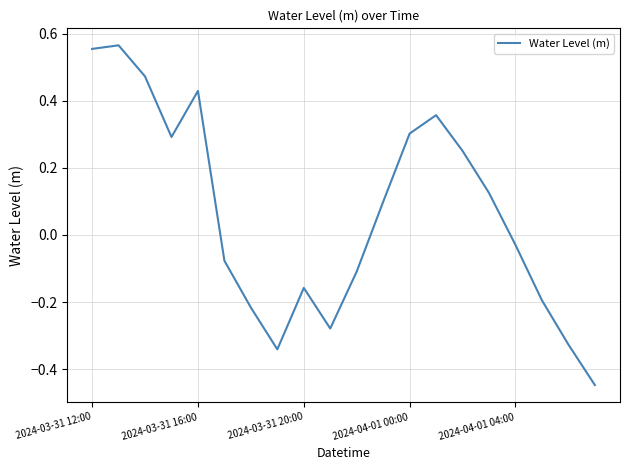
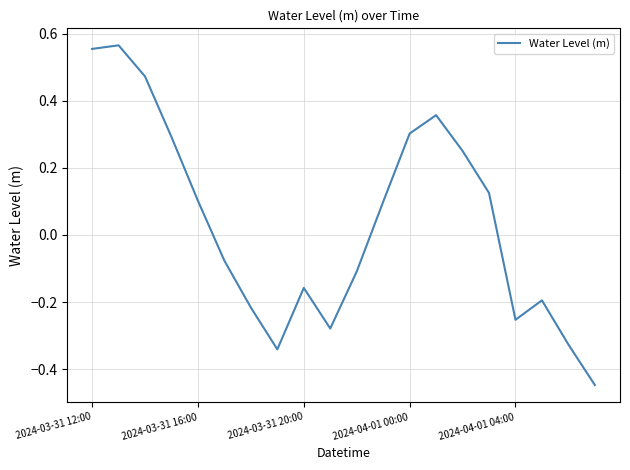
2024-03-31 16:00: 0.43 -> 0.10
2024-04-01 04:00: -0.03 -> -0.25
